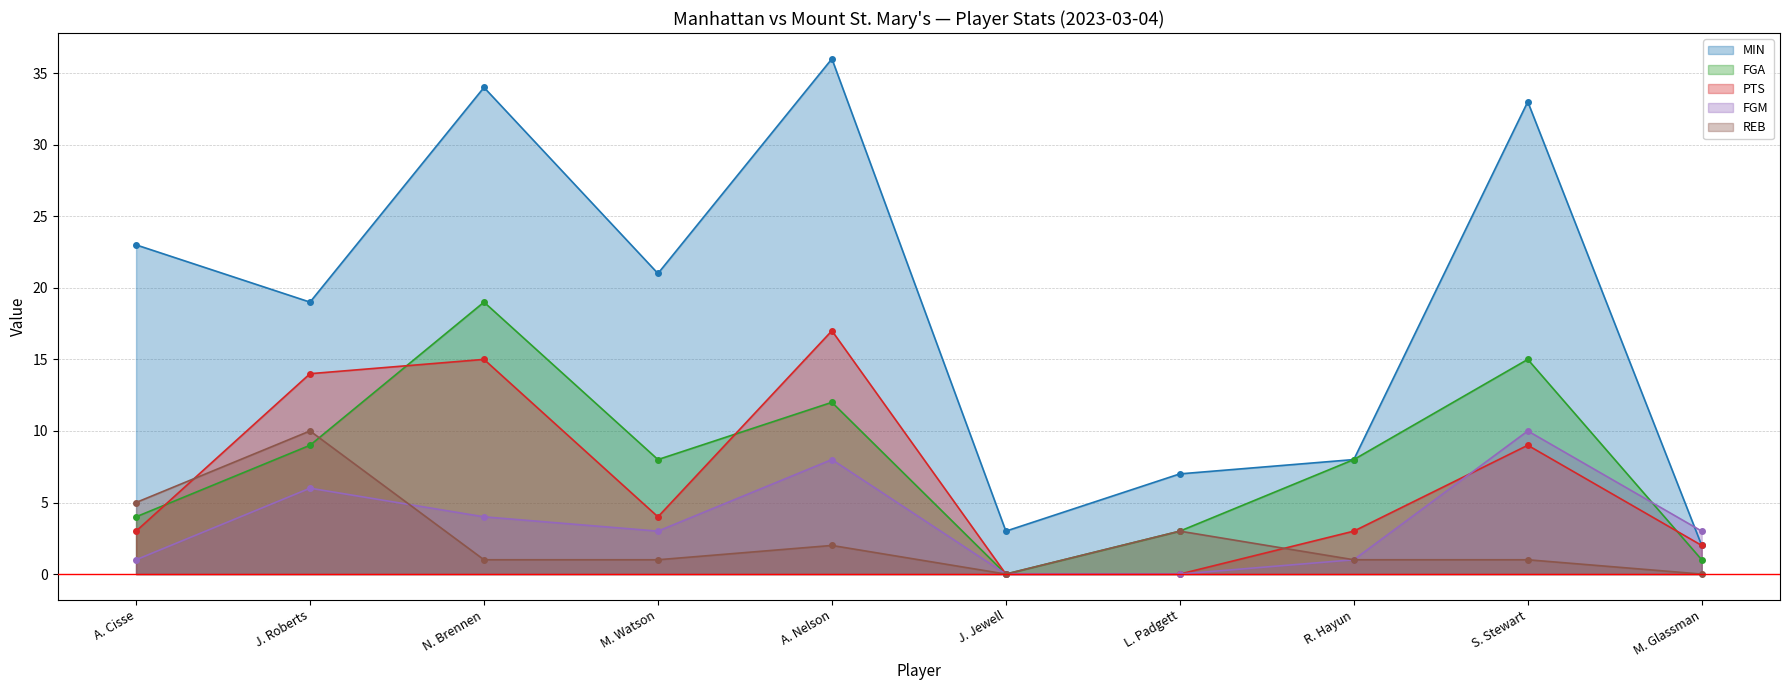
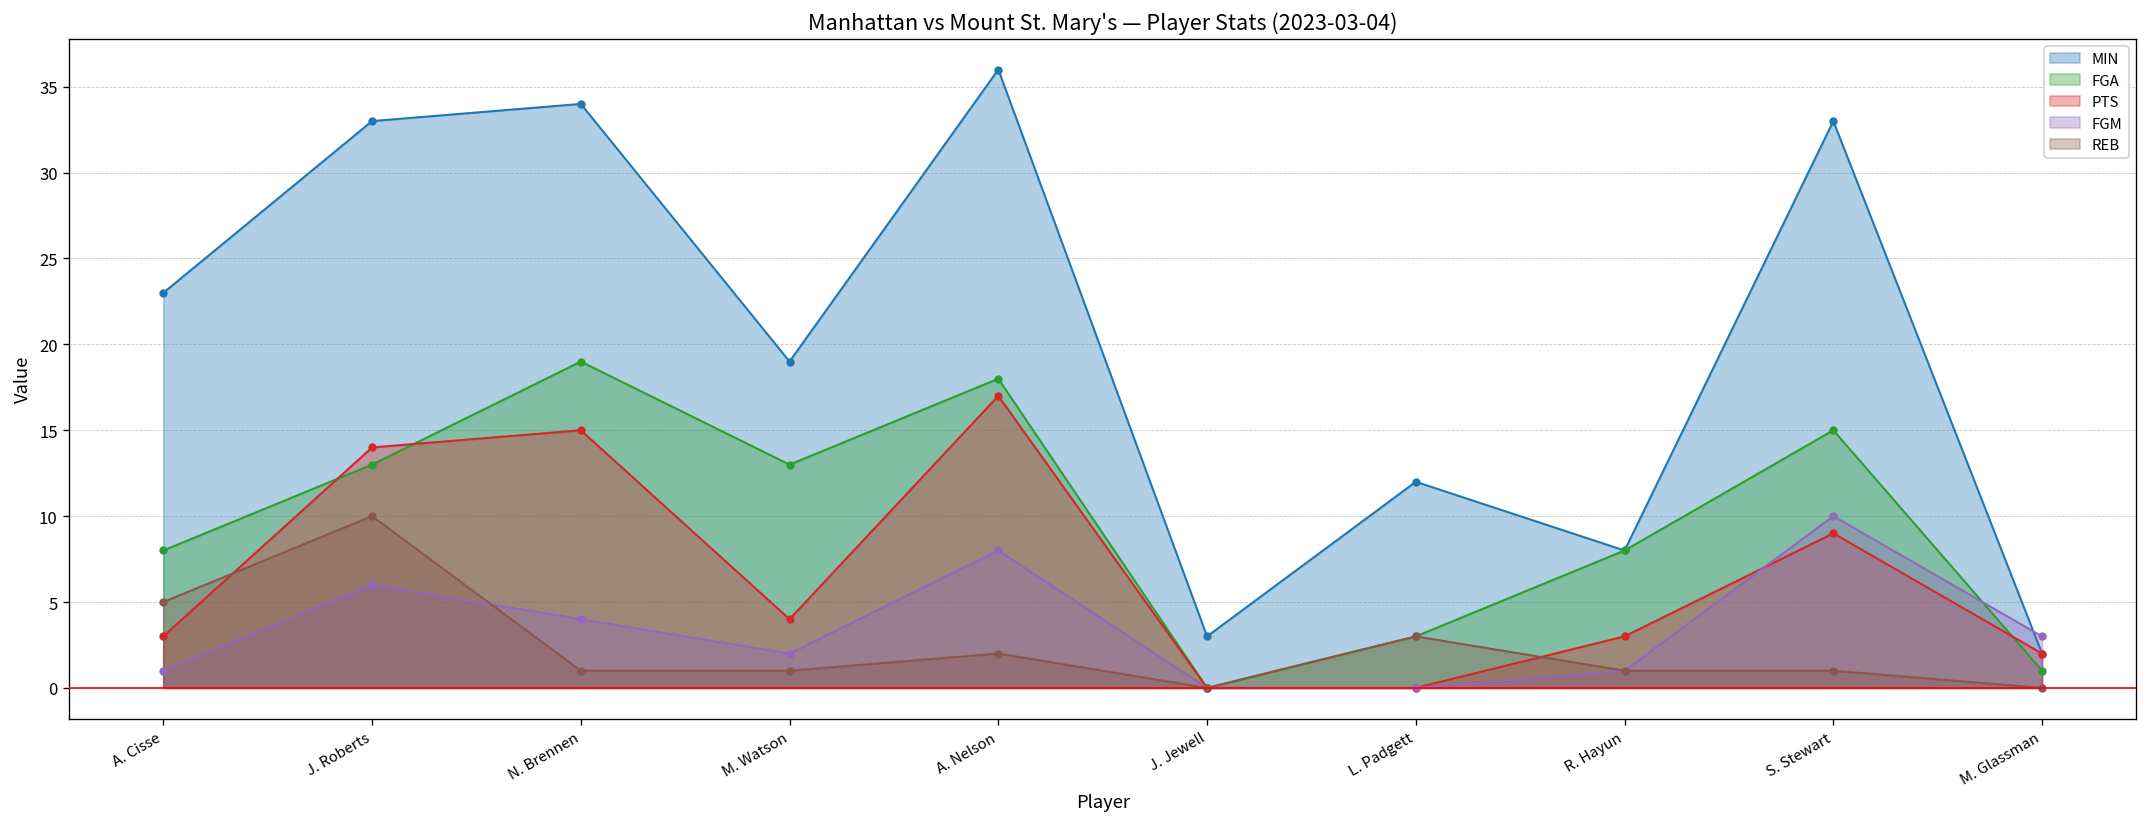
FGA, A. Cisse: 4 -> 8
MIN, J. Roberts: 19 -> 33
FGA, J. Roberts: 9 -> 13
MIN, M. Watson: 21 -> 19
FGA, M. Watson: 8 -> 13
FGM, M. Watson: 3 -> 2
FGA, A. Nelson: 12 -> 18
MIN, L. Padgett: 7 -> 12
